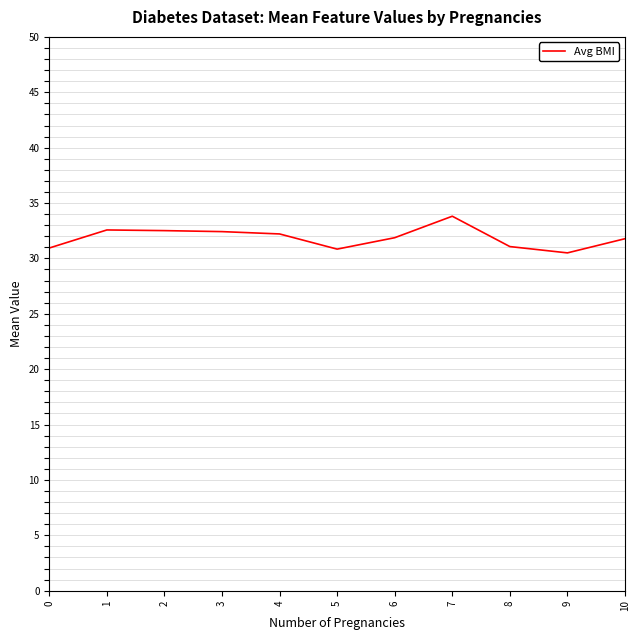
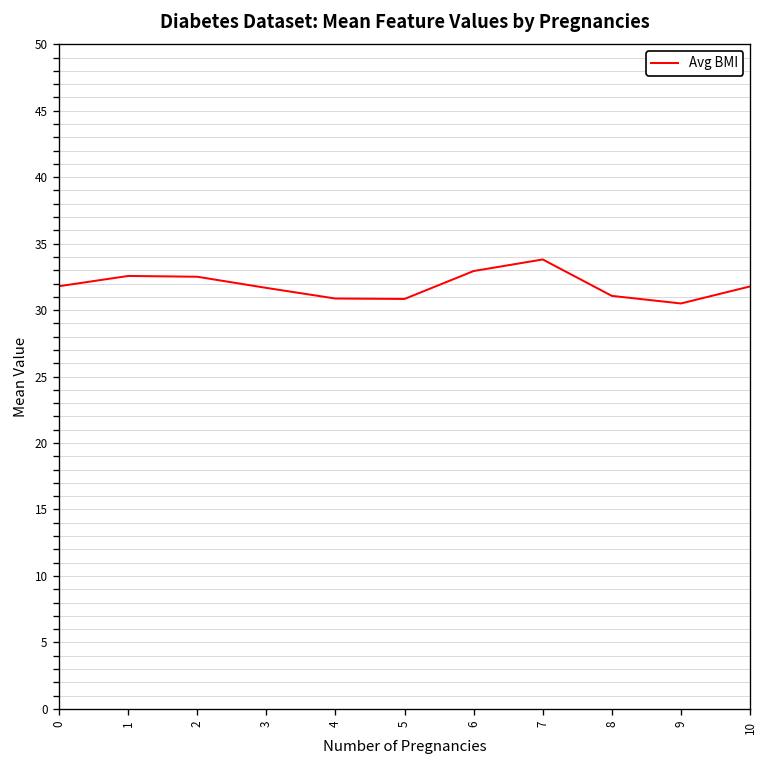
0: 30.9 -> 31.8
3: 32.4 -> 31.7
4: 32.2 -> 30.9
6: 31.9 -> 32.9
